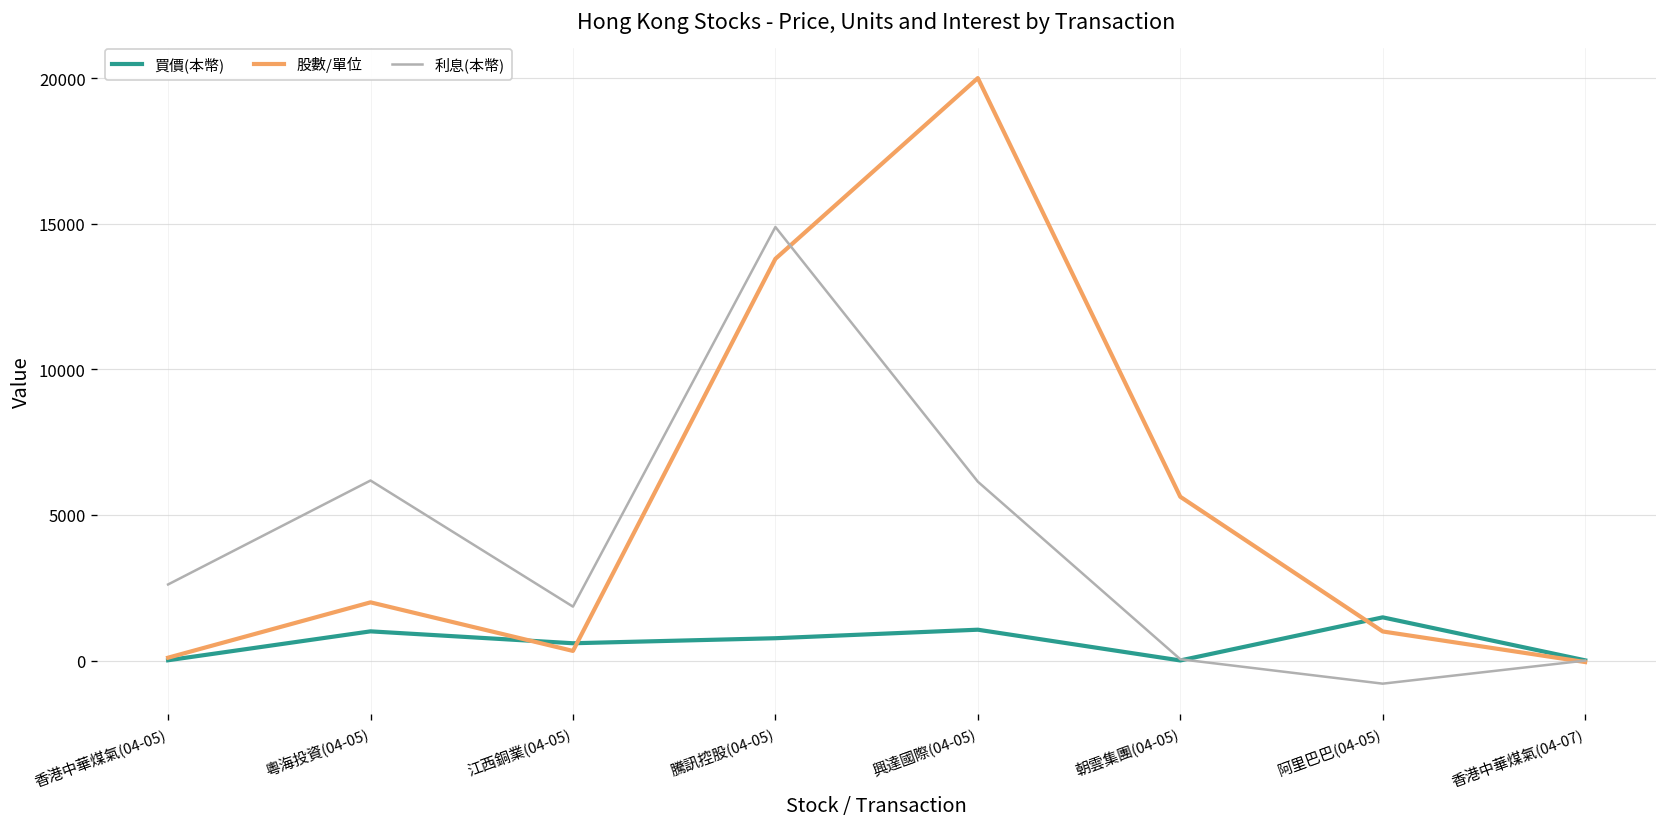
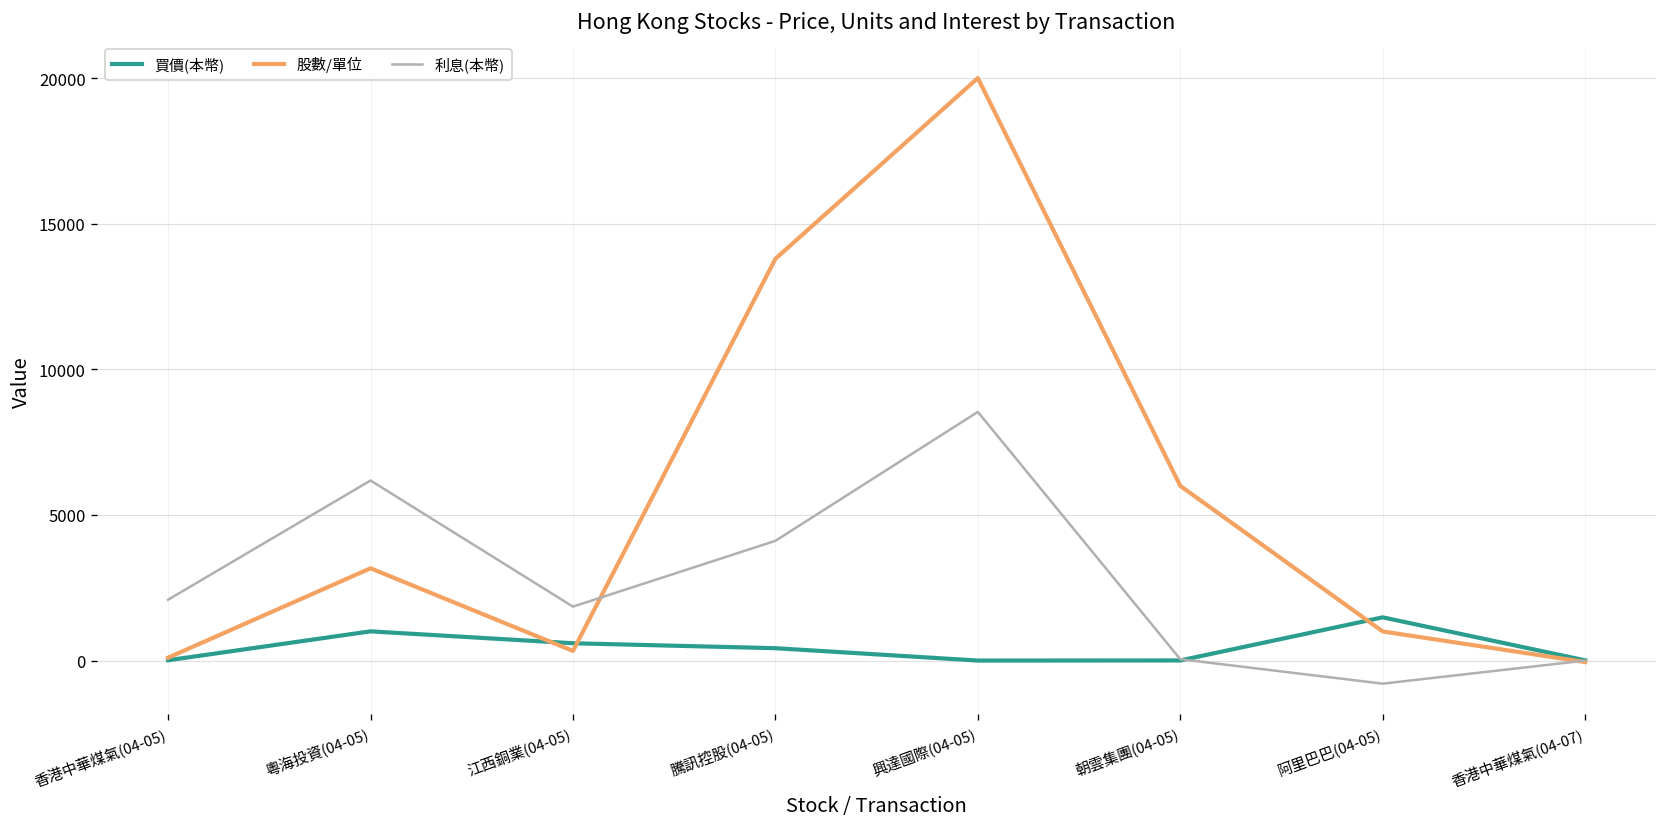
利息(本幣), 香港中華煤氣(04-05): 2600 -> 2100
股數/單位, 粵海投資(04-05): 2000 -> 3200
買價(本幣), 騰訊控股(04-05): 800 -> 400
利息(本幣), 騰訊控股(04-05): 14900 -> 4100
買價(本幣), 興達國際(04-05): 1100 -> 0
利息(本幣), 興達國際(04-05): 6100 -> 8500
股數/單位, 朝雲集團(04-05): 5600 -> 6000
